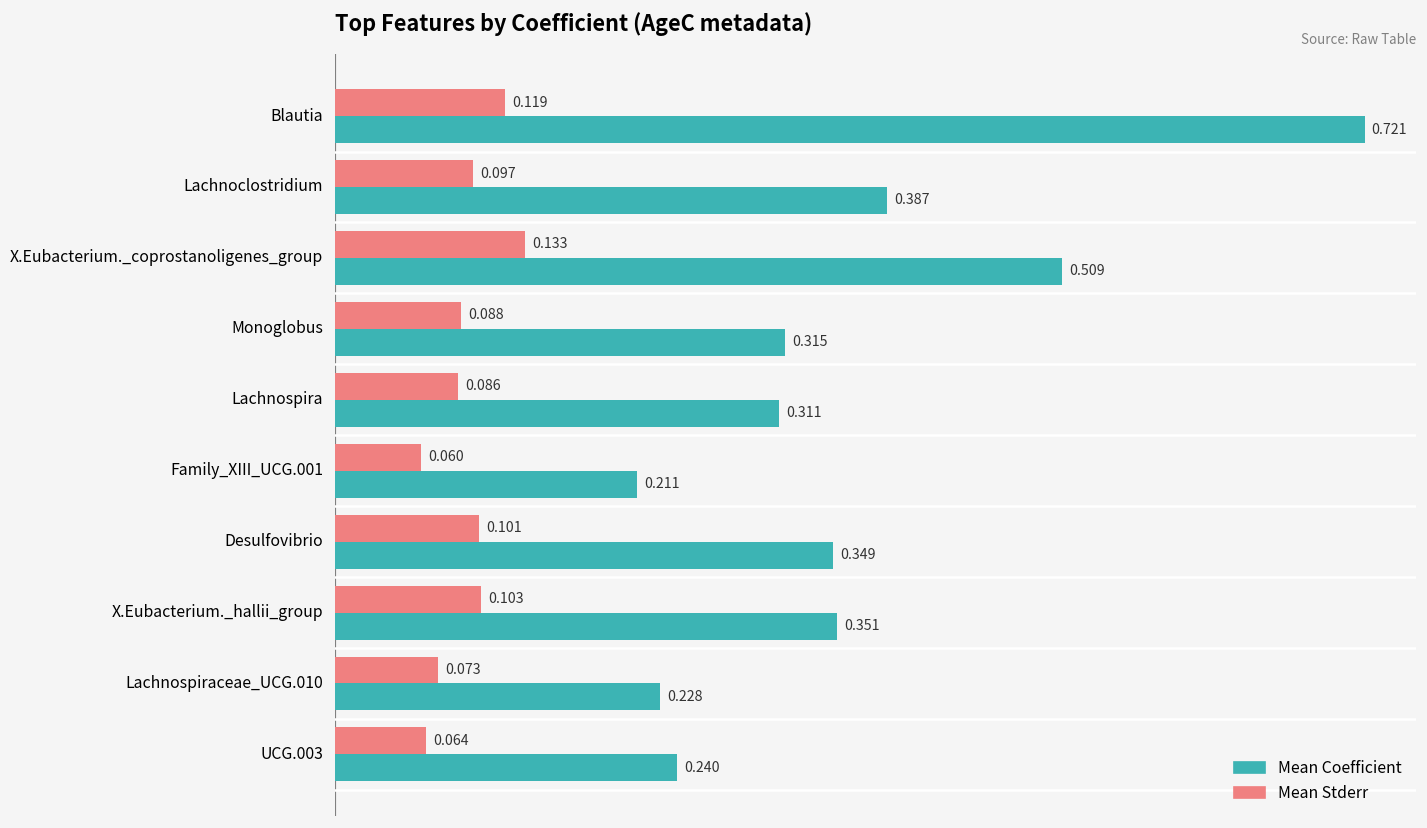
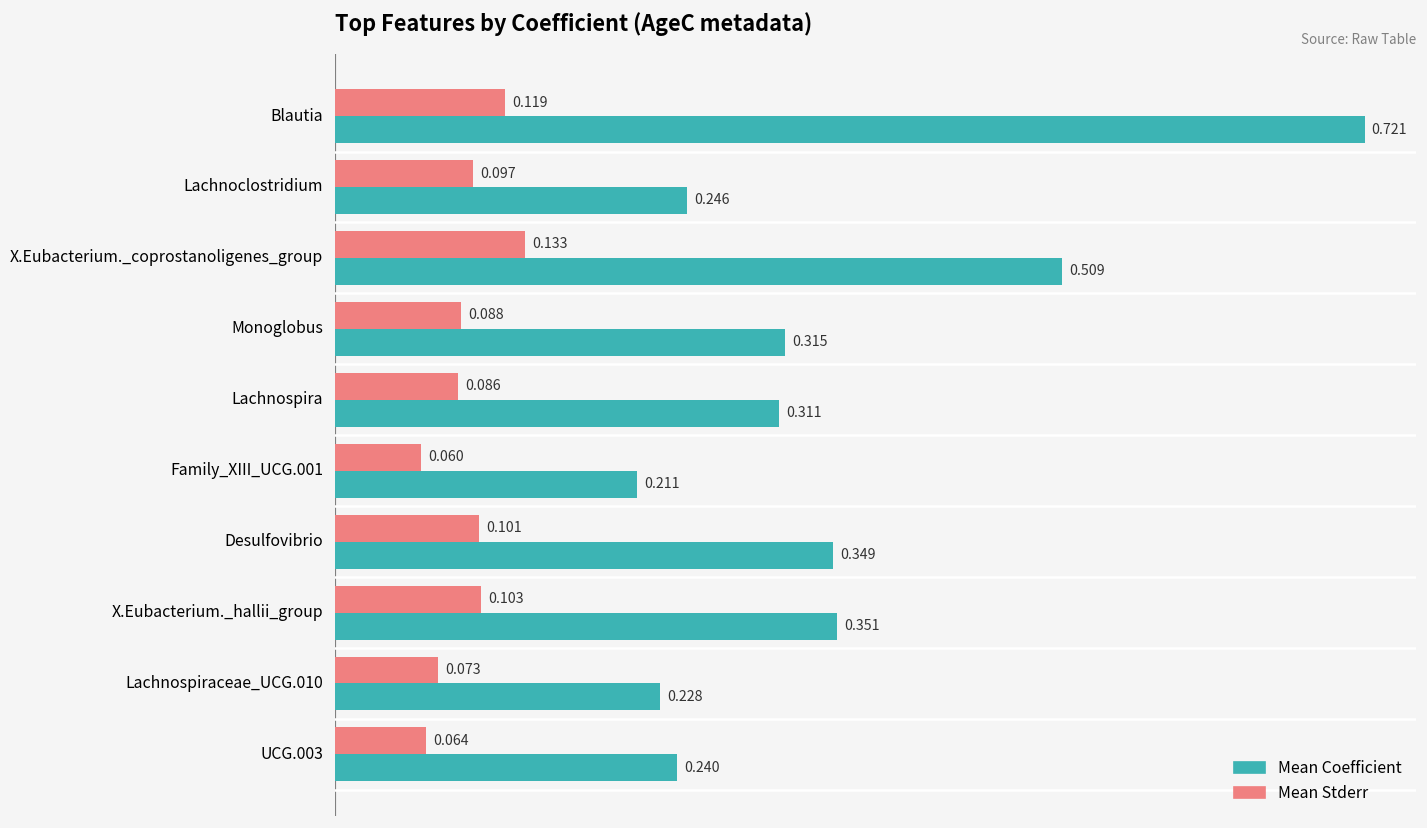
Mean Coefficient, Lachnoclostridium: 0.387 -> 0.246
